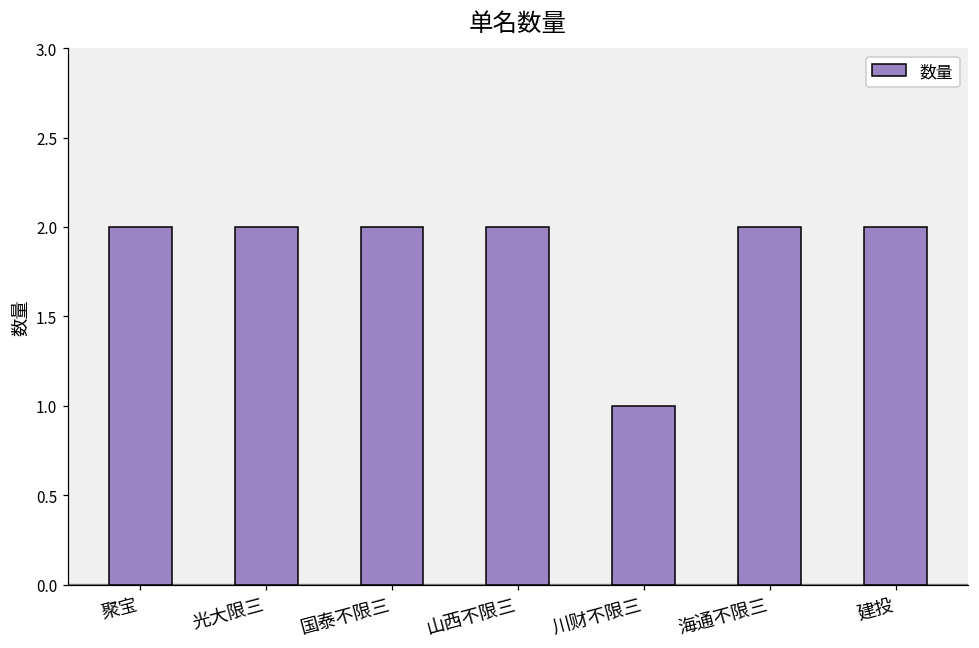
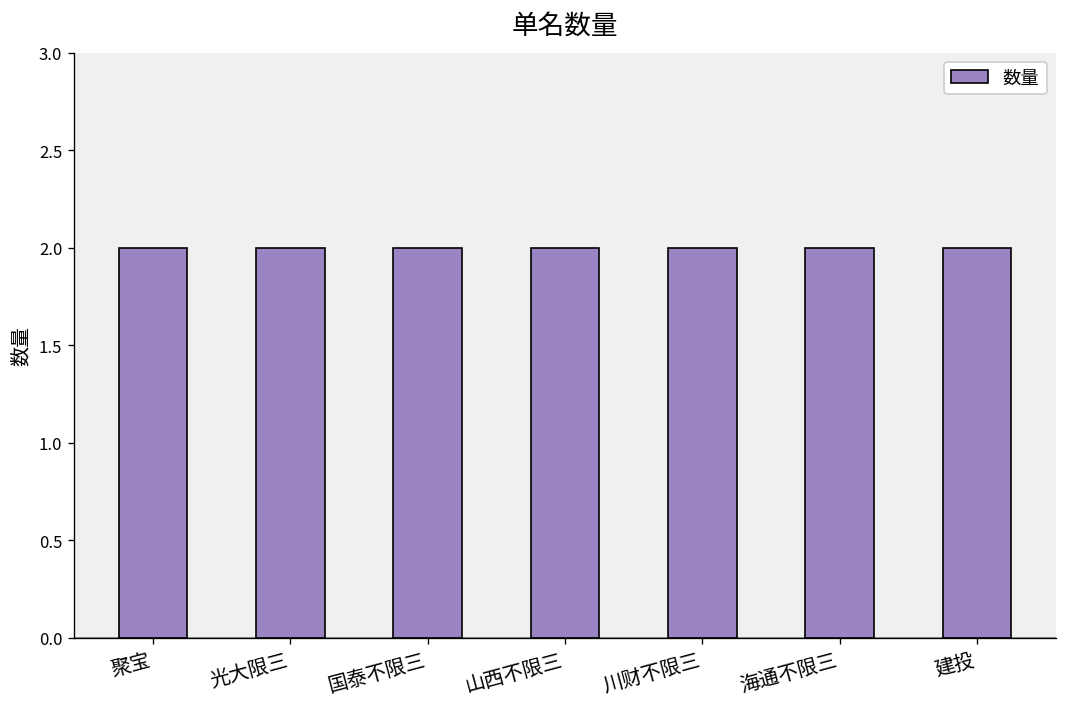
川财不限三: 1 -> 2
